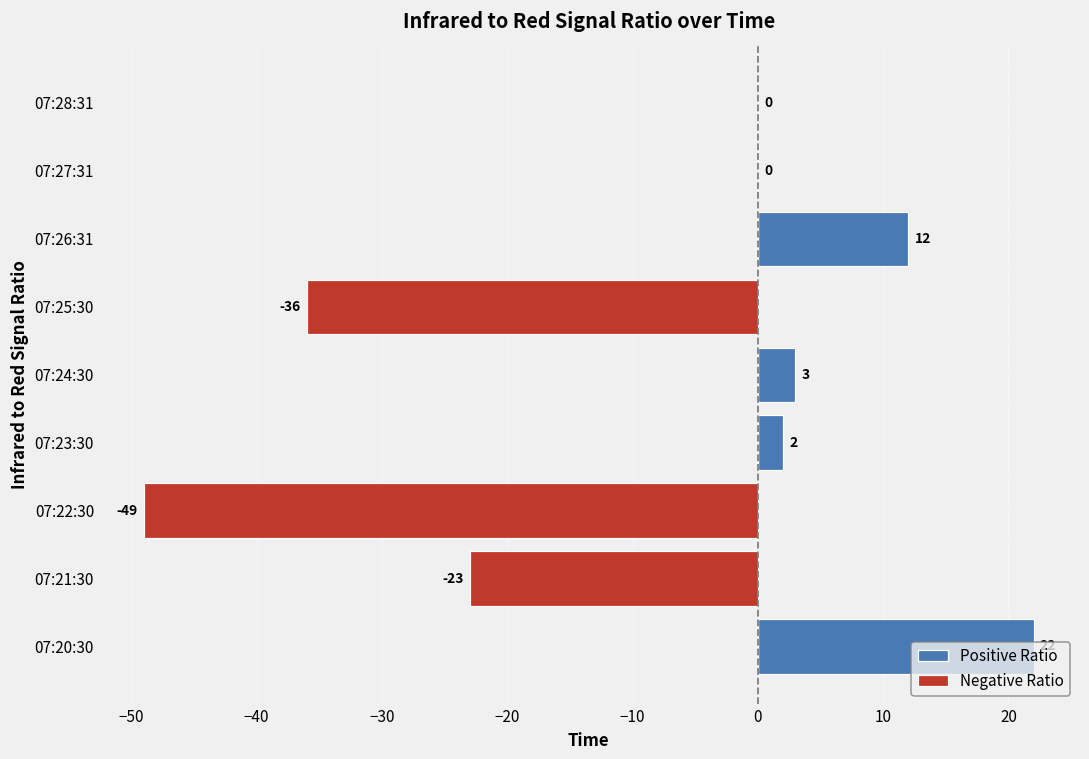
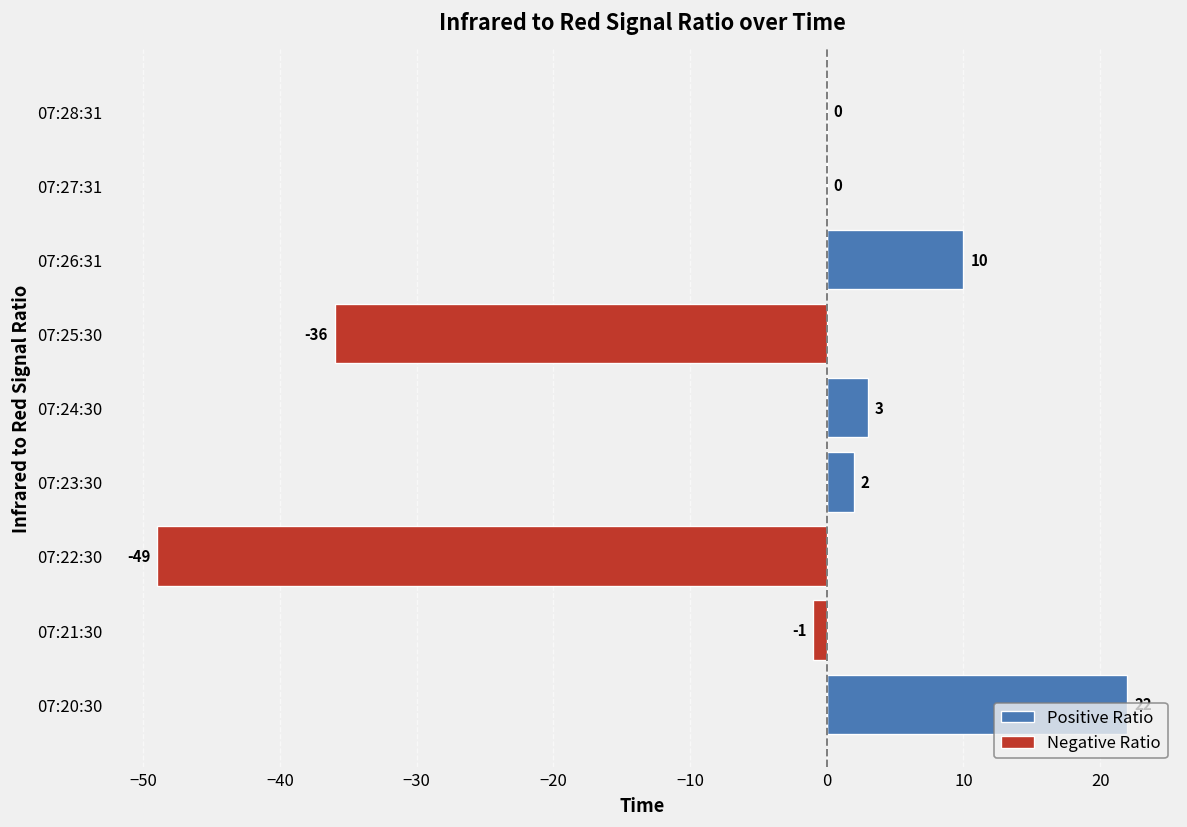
Positive Ratio, 07:26:31: 12 -> 10
Negative Ratio, 07:21:30: -23 -> -1
